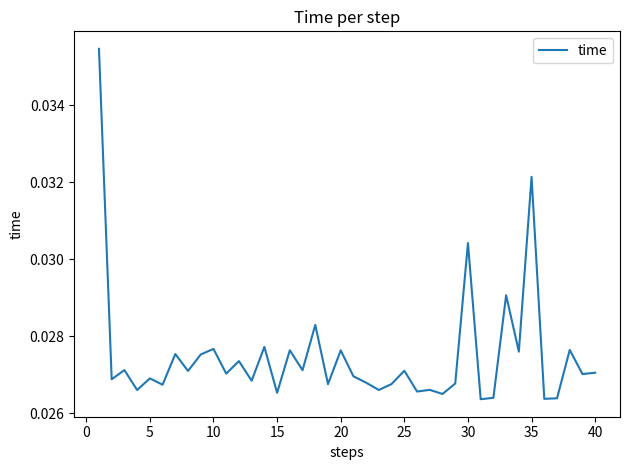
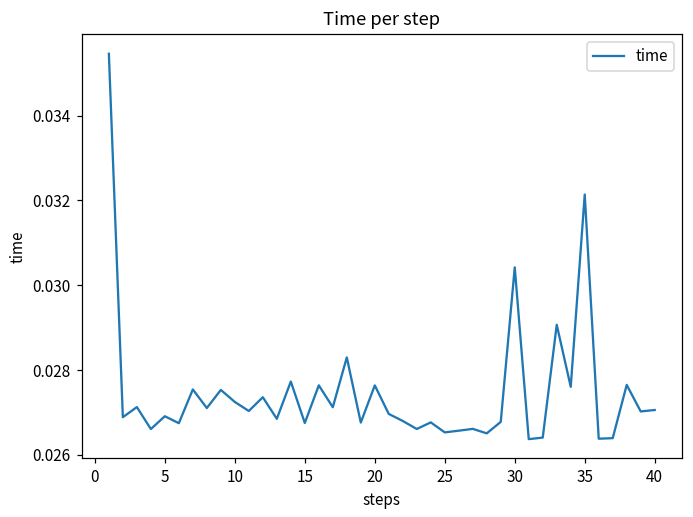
10: 0.0277 -> 0.0272
15: 0.0265 -> 0.0268
25: 0.0271 -> 0.0265
